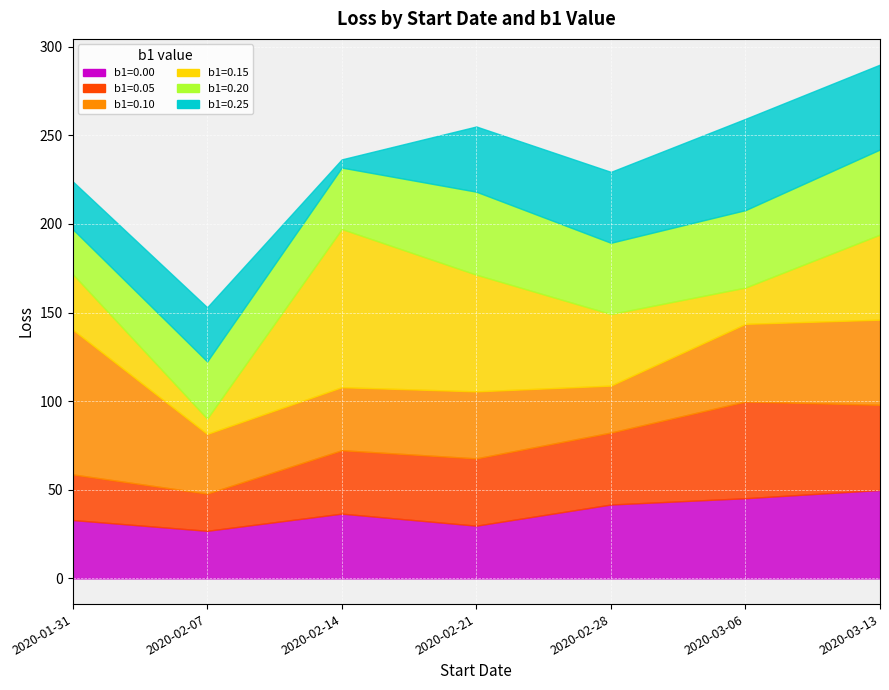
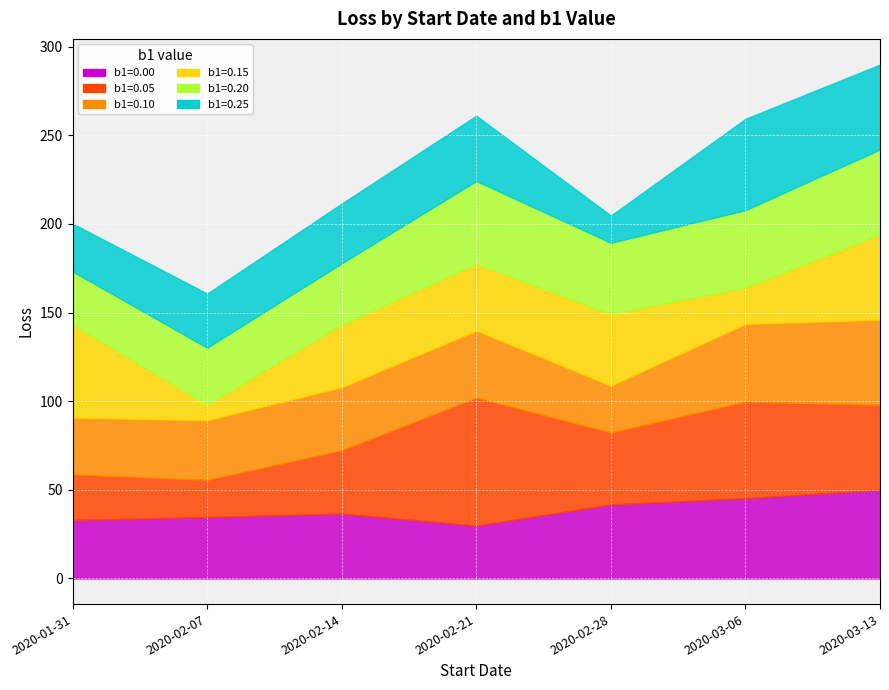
b1=0.10, 2020-01-31: 82 -> 32
b1=0.15, 2020-01-31: 31 -> 53
b1=0.20, 2020-01-31: 25 -> 30
b1=0.00, 2020-02-07: 27 -> 35
b1=0.15, 2020-02-14: 89 -> 35
b1=0.25, 2020-02-14: 5 -> 34
b1=0.05, 2020-02-21: 38 -> 72
b1=0.15, 2020-02-21: 66 -> 38
b1=0.25, 2020-02-28: 40 -> 15
